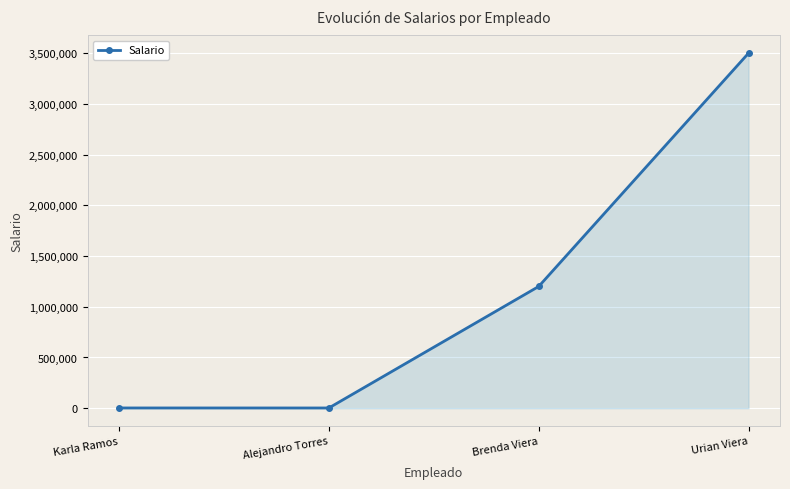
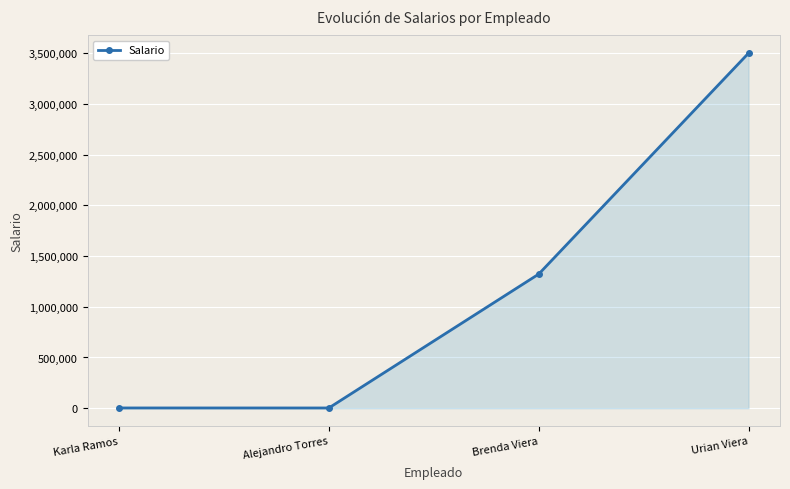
Brenda Viera: 1,200,000 -> 1,320,000
